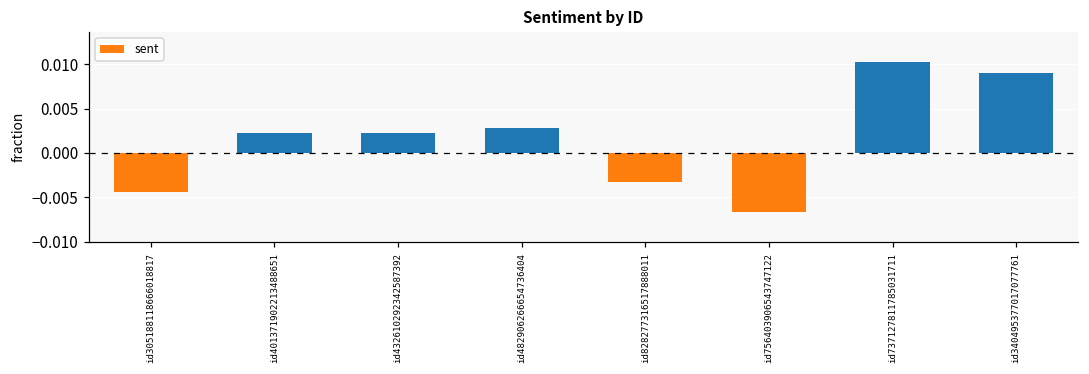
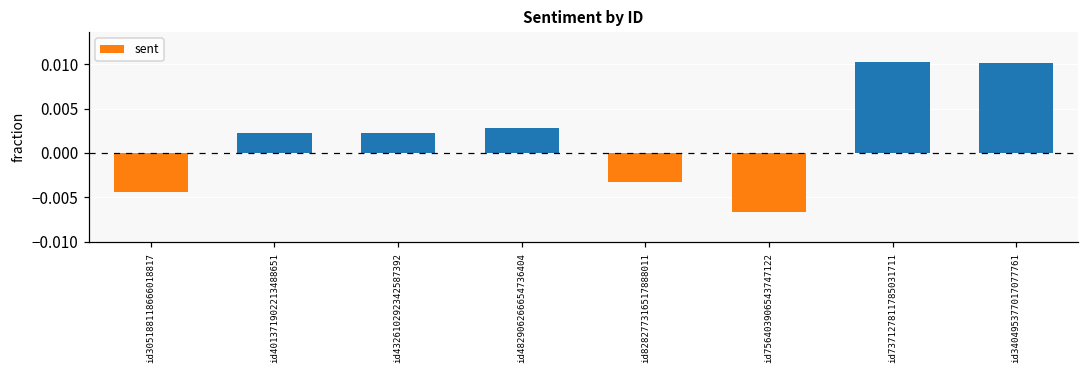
id340495377017077761: 0.009 -> 0.010
